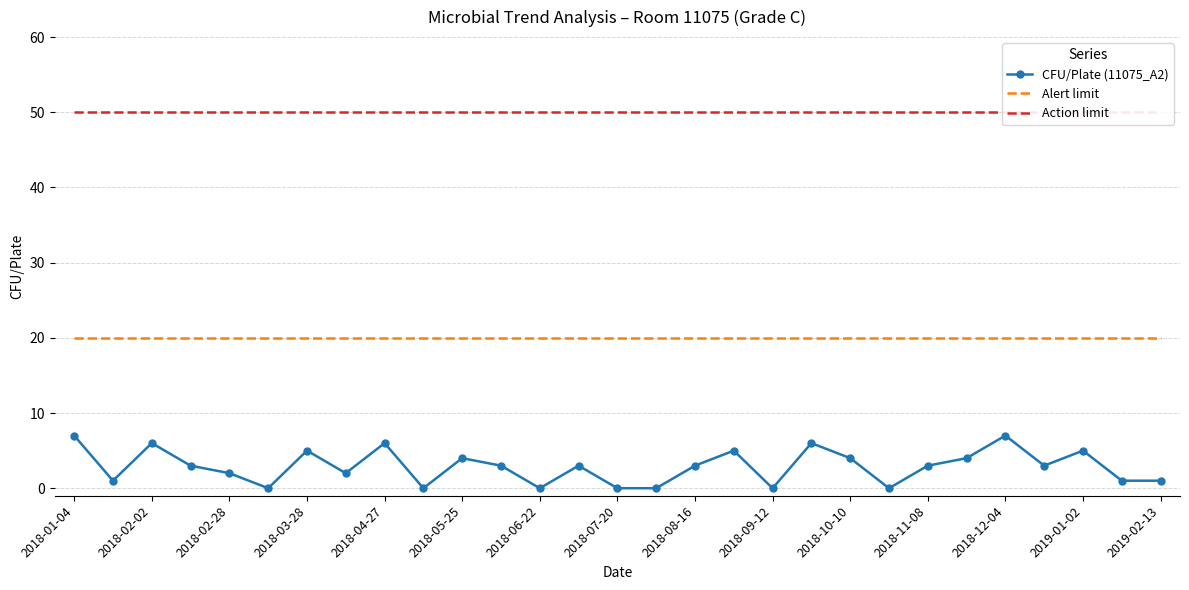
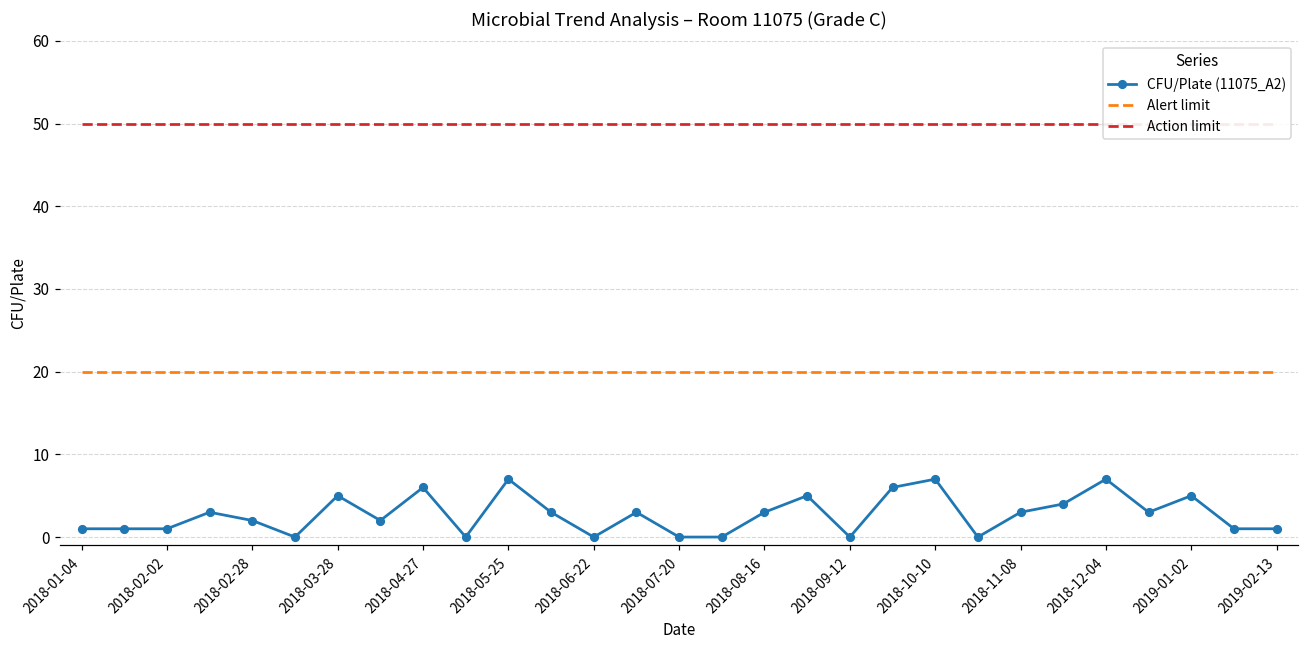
CFU/Plate (11075_A2), 2018-01-04: 7 -> 1
CFU/Plate (11075_A2), 2018-02-02: 6 -> 1
CFU/Plate (11075_A2), 2018-05-25: 4 -> 7
CFU/Plate (11075_A2), 2018-10-10: 4 -> 7
